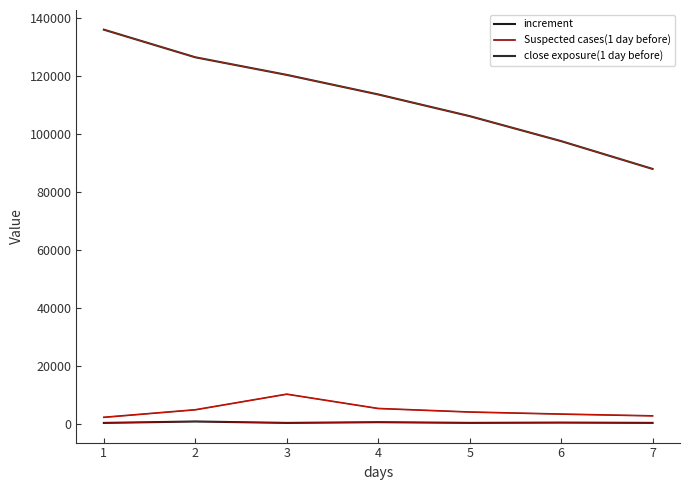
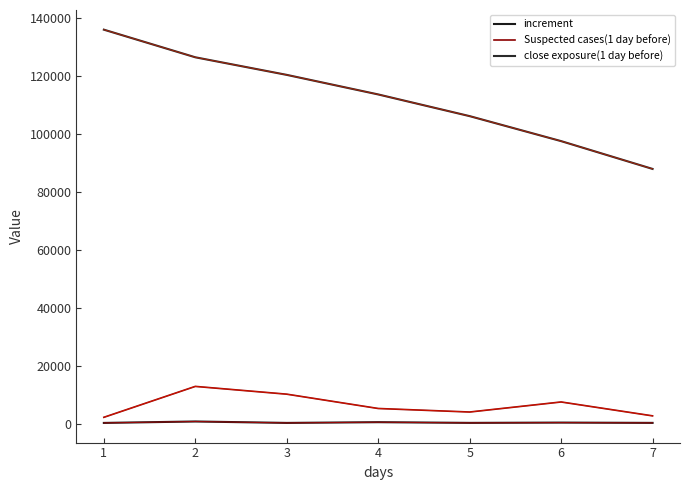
Suspected cases(1 day before), 2: 5000 -> 13000
Suspected cases(1 day before), 6: 3000 -> 8000
